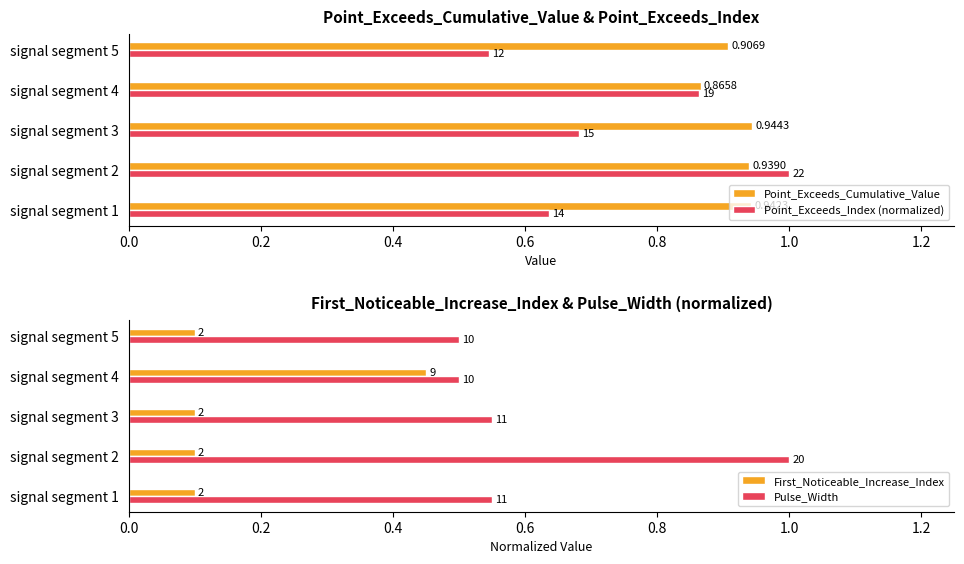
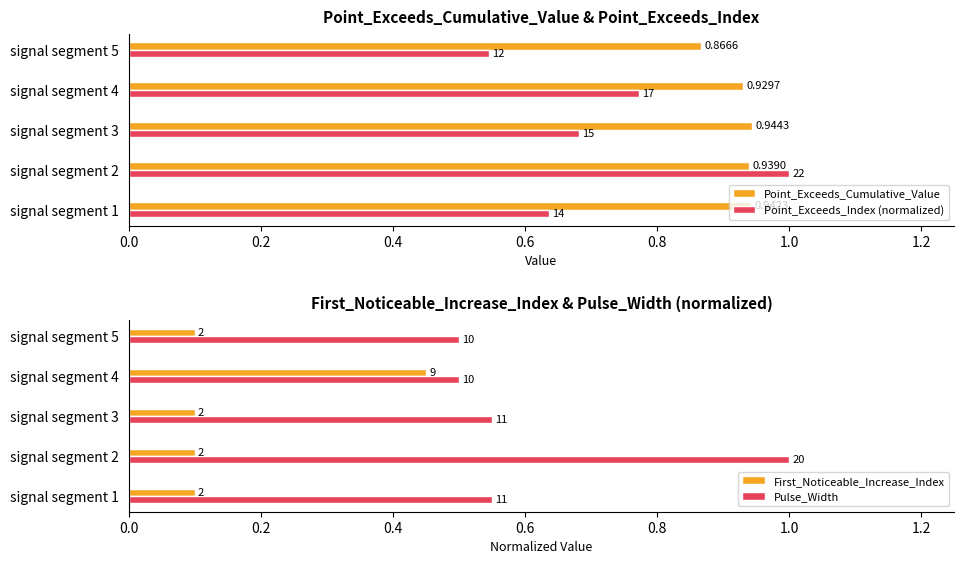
Point_Exceeds_Cumulative_Value & Point_Exceeds_Index, Point_Exceeds_Cumulative_Value, signal segment 5: 0.9069 -> 0.8666
Point_Exceeds_Cumulative_Value & Point_Exceeds_Index, Point_Exceeds_Cumulative_Value, signal segment 4: 0.8658 -> 0.9297
Point_Exceeds_Cumulative_Value & Point_Exceeds_Index, Point_Exceeds_Index (normalized), signal segment 4: 19 -> 17
